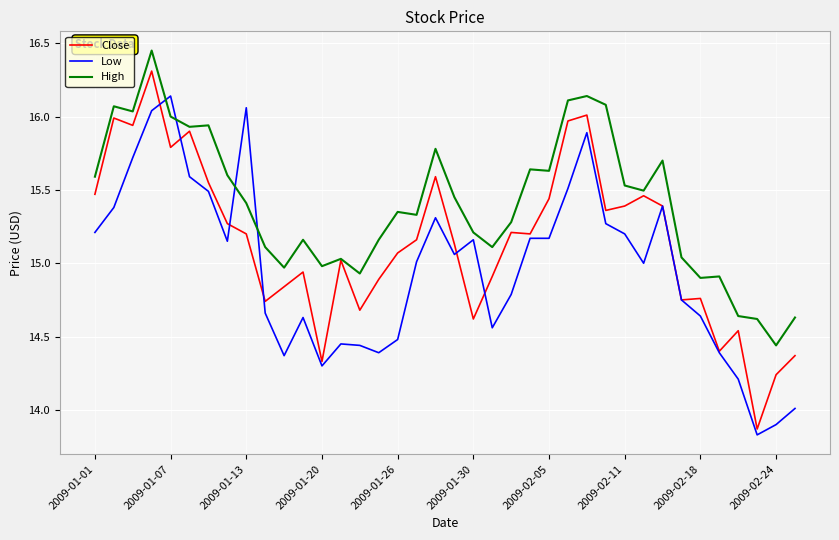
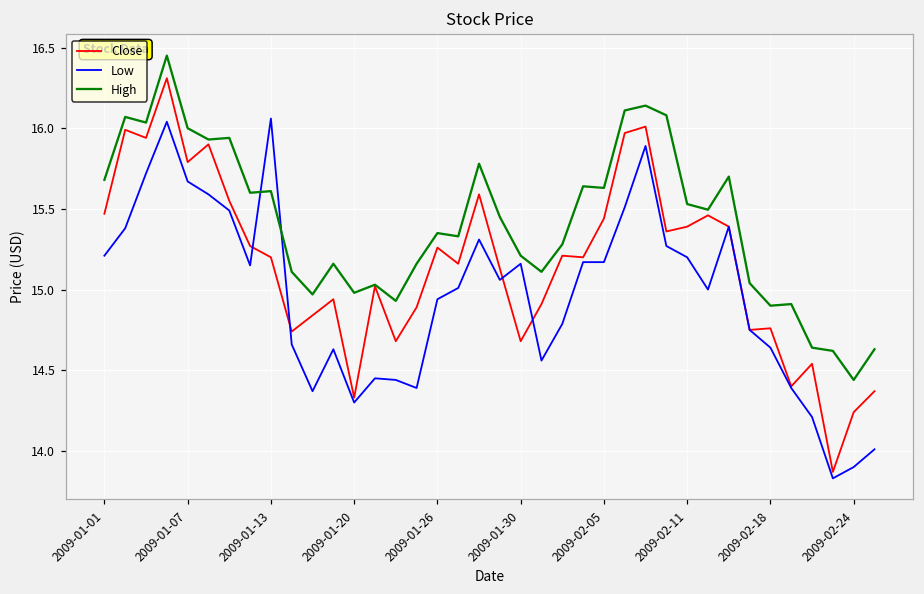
High, 2009-01-01: 15.59 -> 15.68
Low, 2009-01-07: 16.14 -> 15.67
High, 2009-01-13: 15.41 -> 15.61
Close, 2009-01-26: 15.07 -> 15.26
Low, 2009-01-26: 14.48 -> 14.94
Close, 2009-01-30: 14.62 -> 14.68
